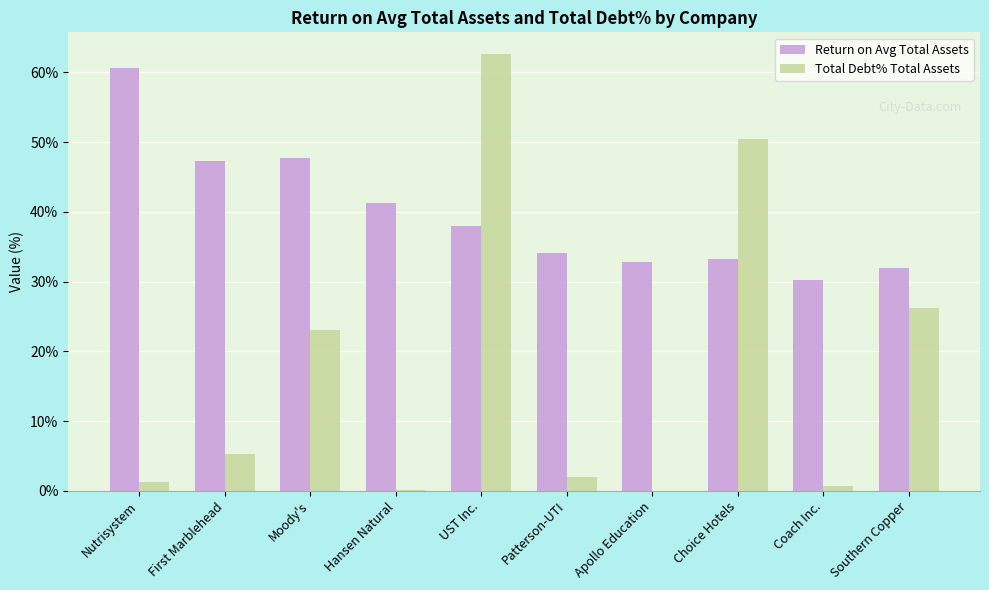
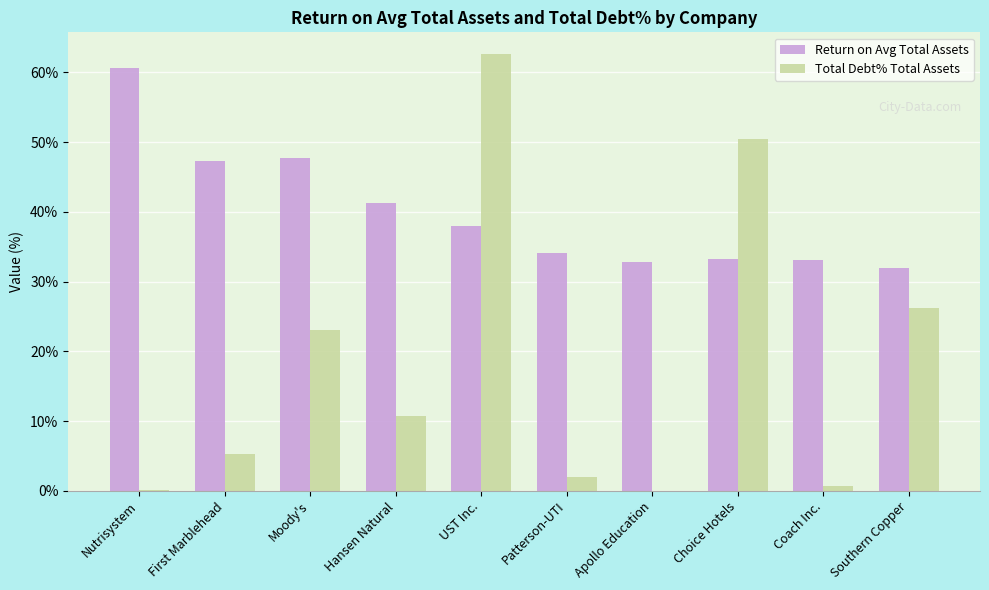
Total Debt% Total Assets, Nutrisystem: 1% -> 0%
Total Debt% Total Assets, Hansen Natural: 0% -> 11%
Return on Avg Total Assets, Coach Inc.: 30% -> 33%
